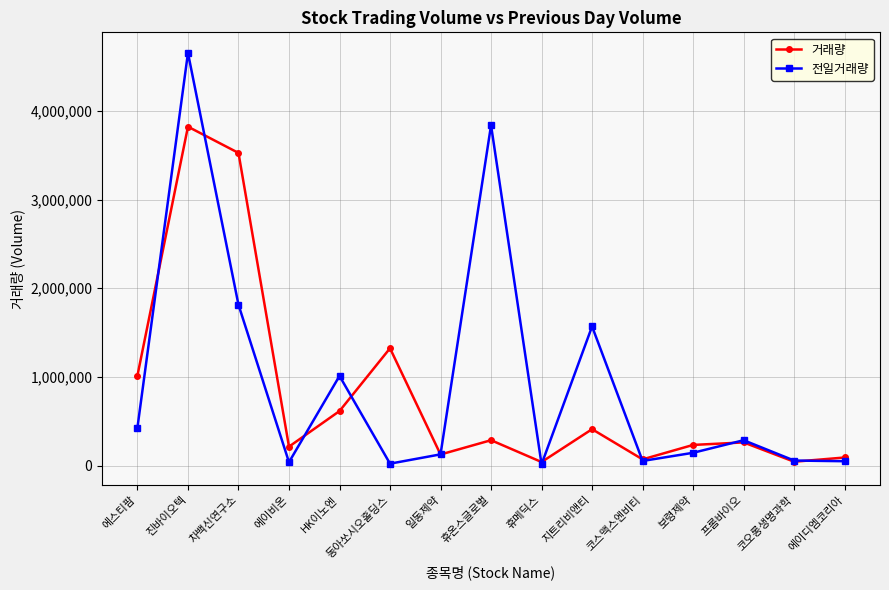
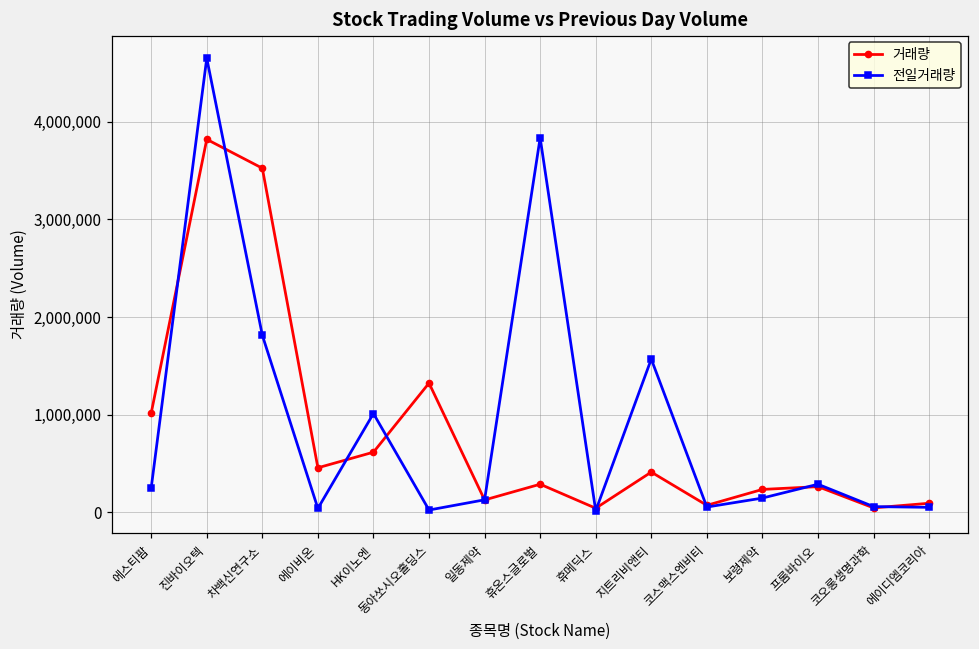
전일거래량, 에스티팜: 400,000 -> 200,000
거래량, 에이비온: 200,000 -> 500,000
